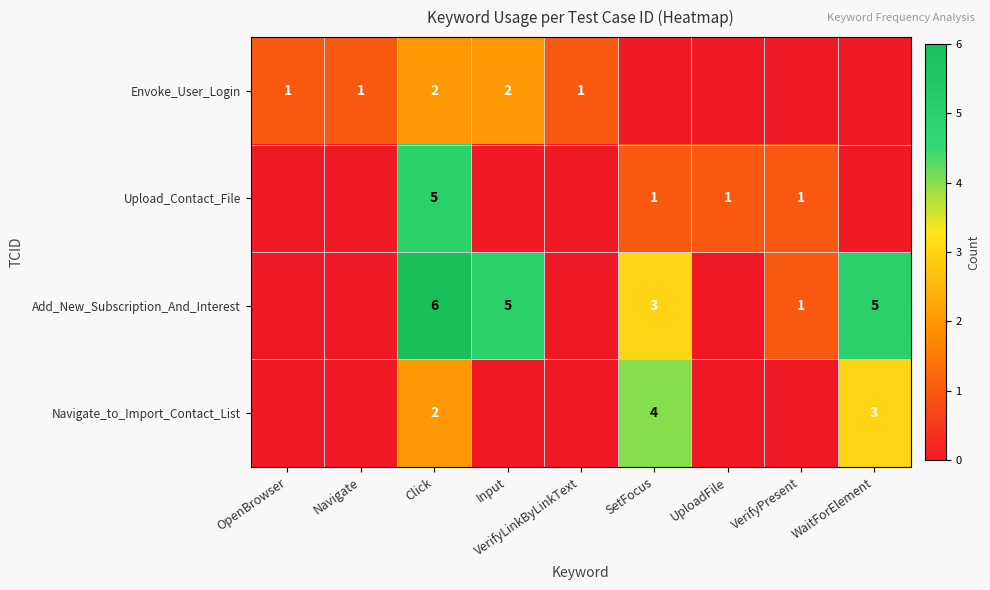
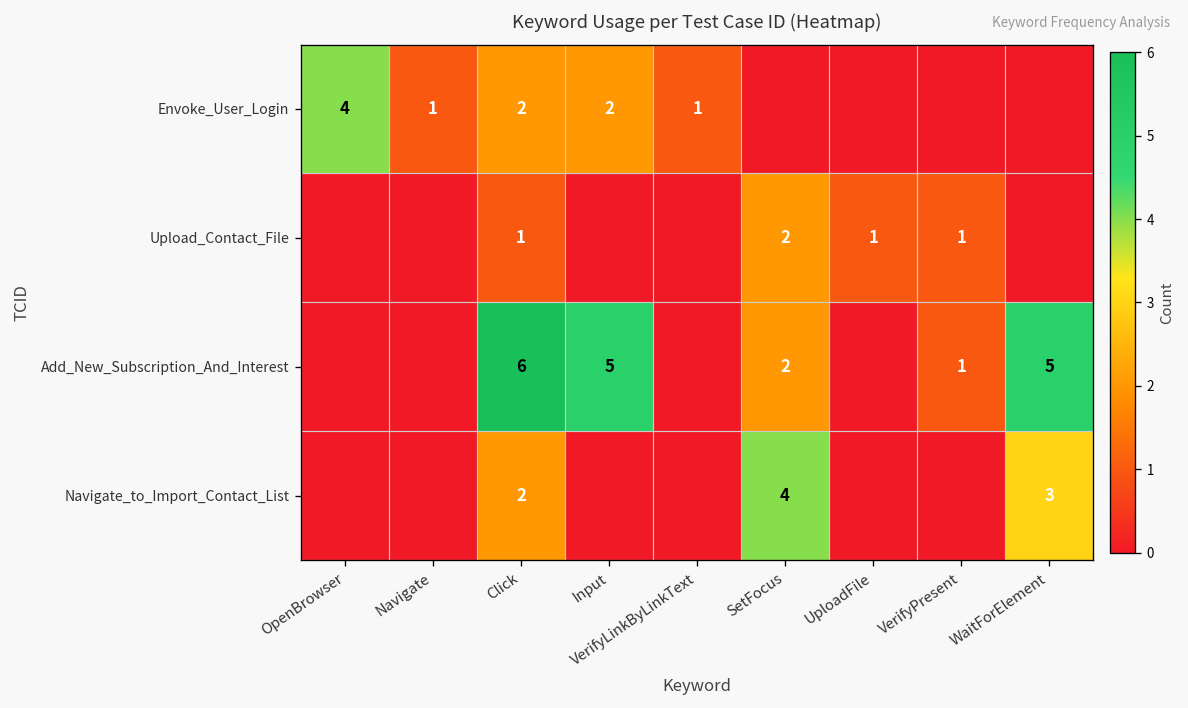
Envoke_User_Login, OpenBrowser: 1 -> 4
Upload_Contact_File, Click: 5 -> 1
Upload_Contact_File, SetFocus: 1 -> 2
Add_New_Subscription_And_Interest, SetFocus: 3 -> 2
